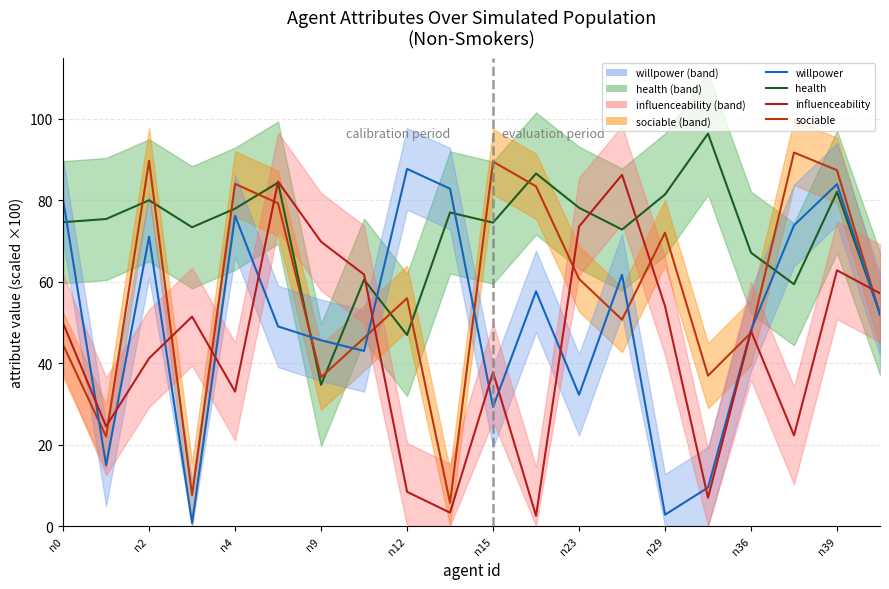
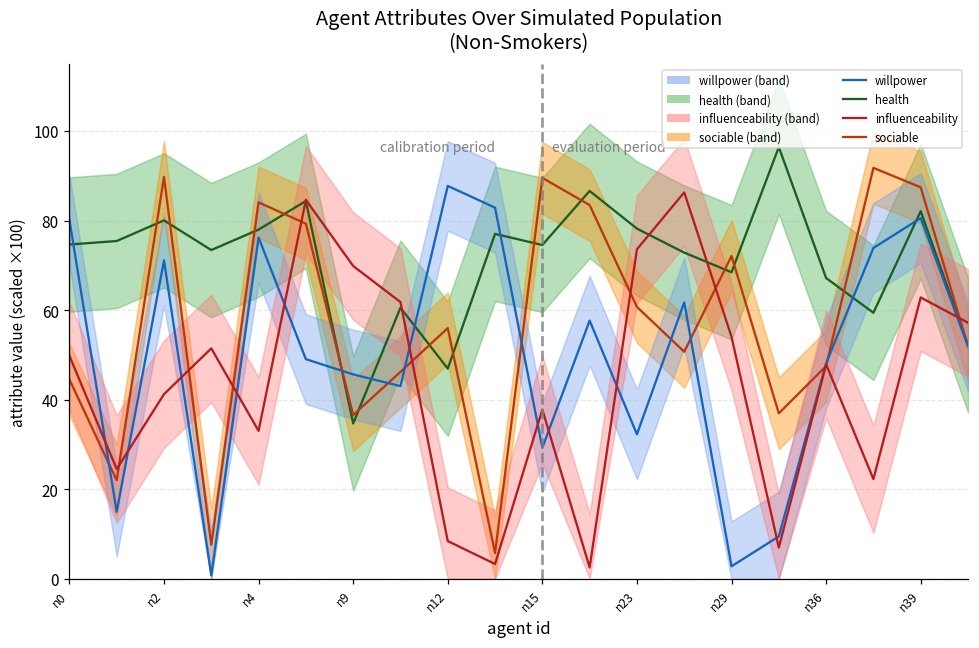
health, n29: 81 -> 68
willpower, n39: 84 -> 81
